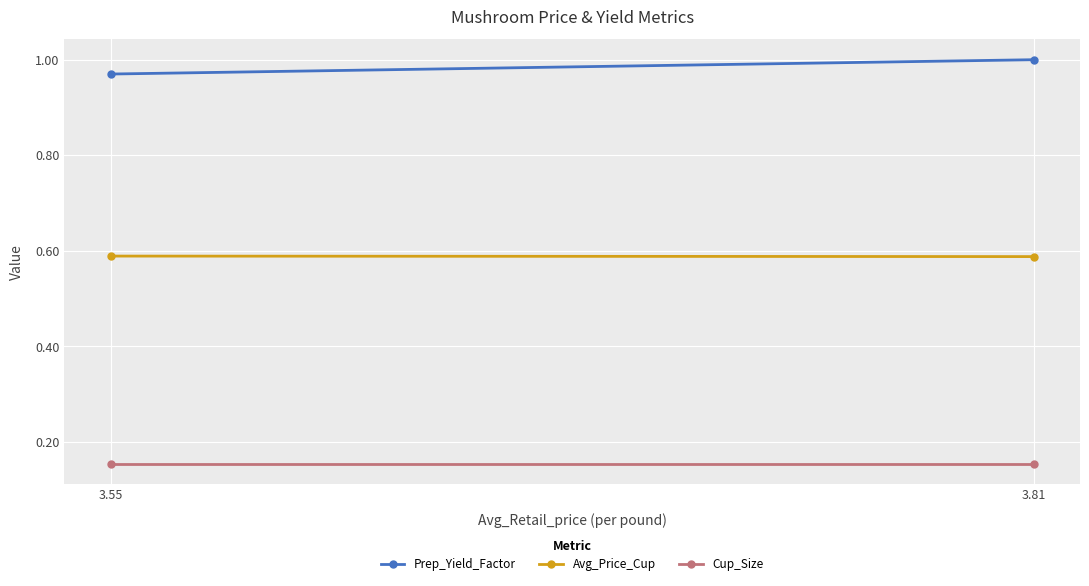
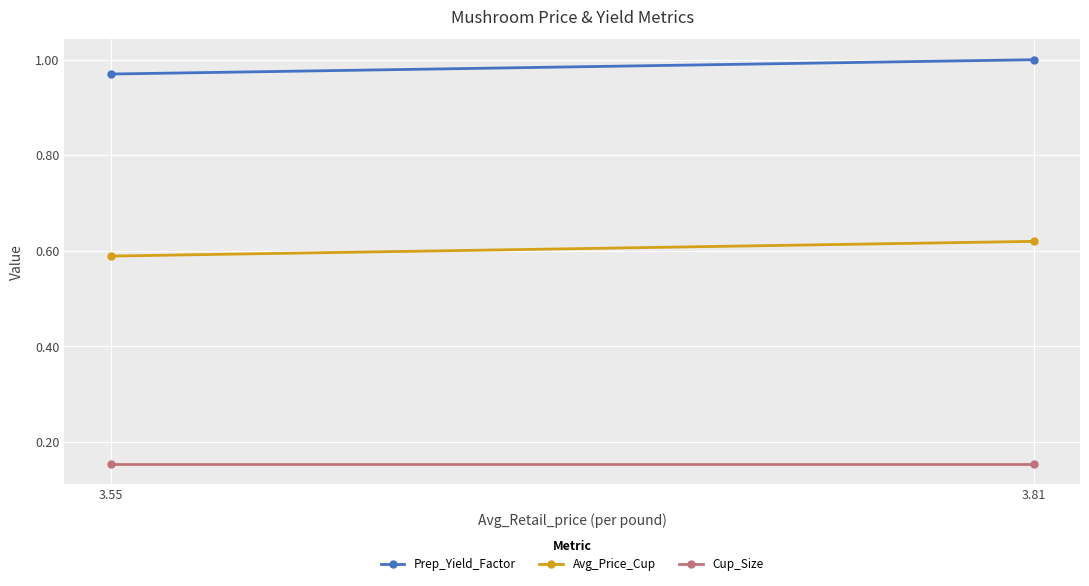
Avg_Price_Cup, 3.81: 0.59 -> 0.62
